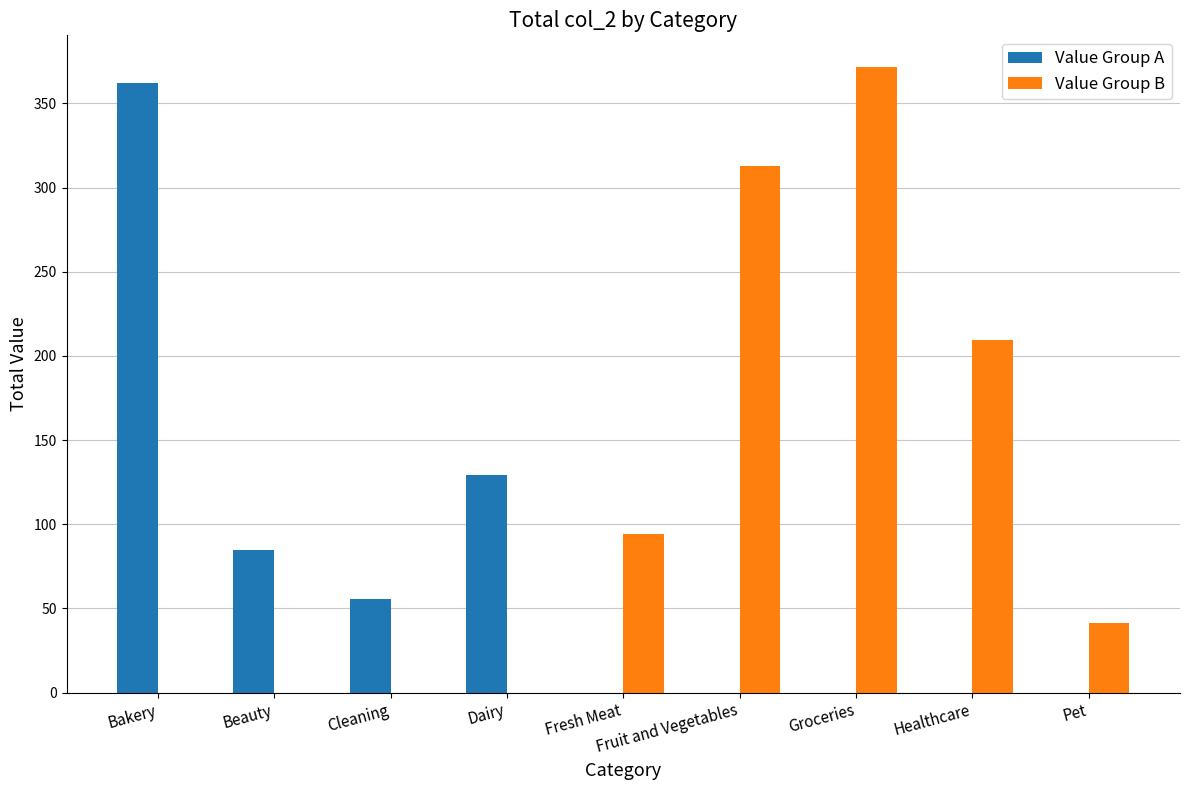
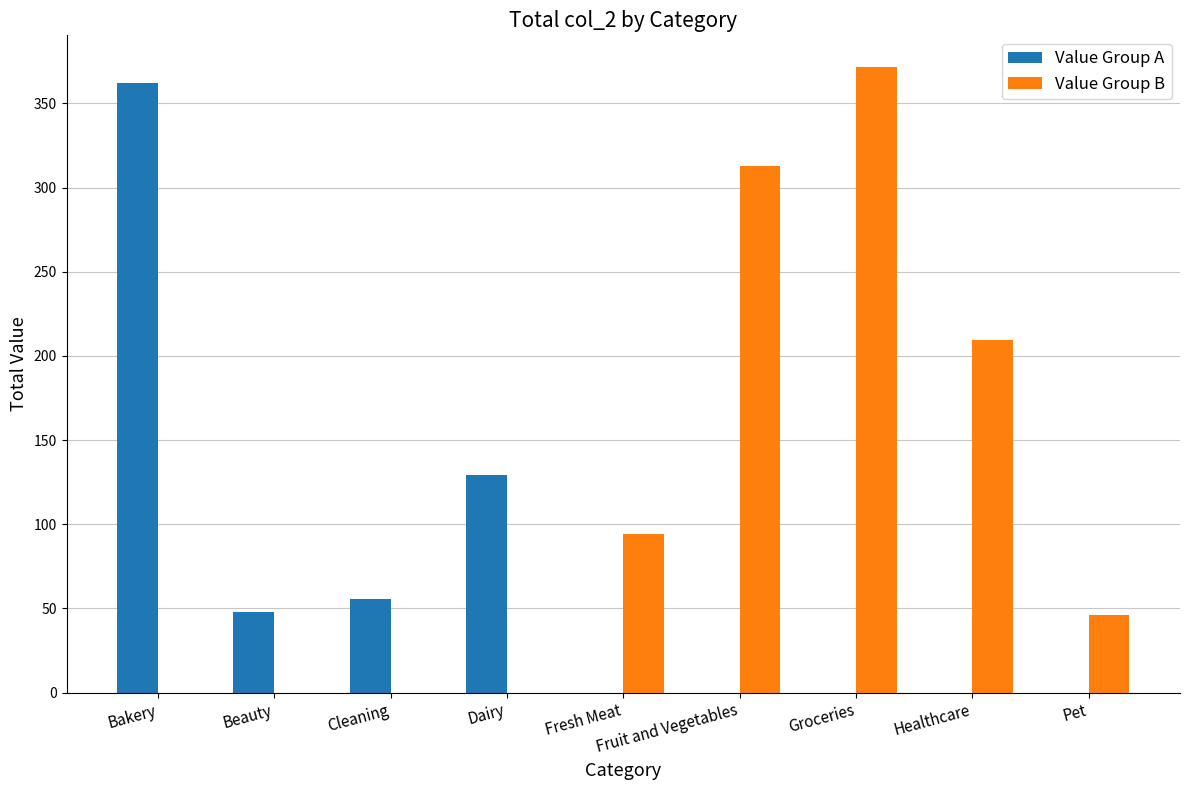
Value Group A, Beauty: 85 -> 48
Value Group B, Pet: 41 -> 46
